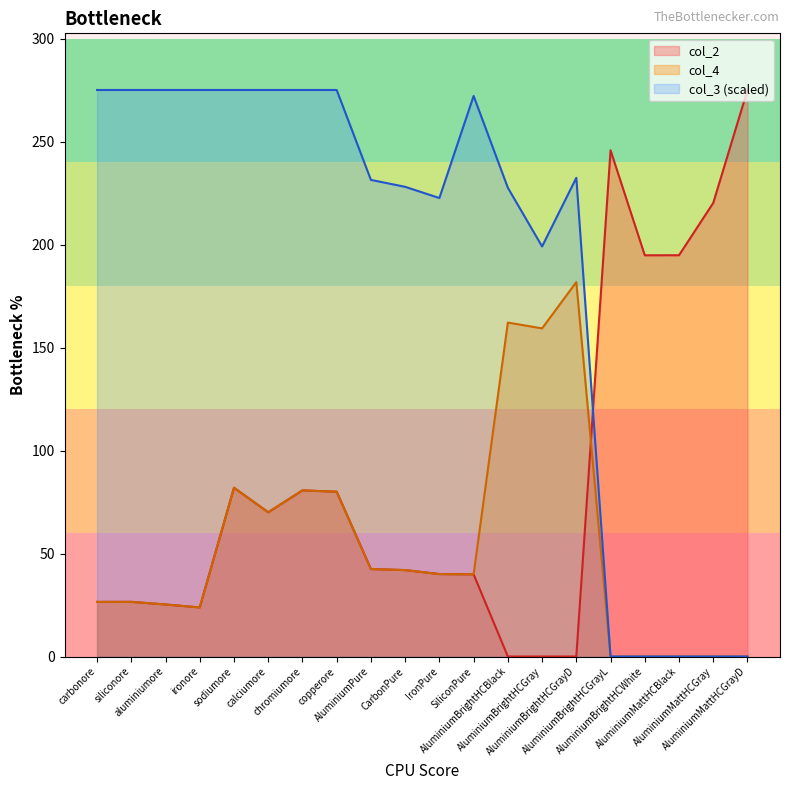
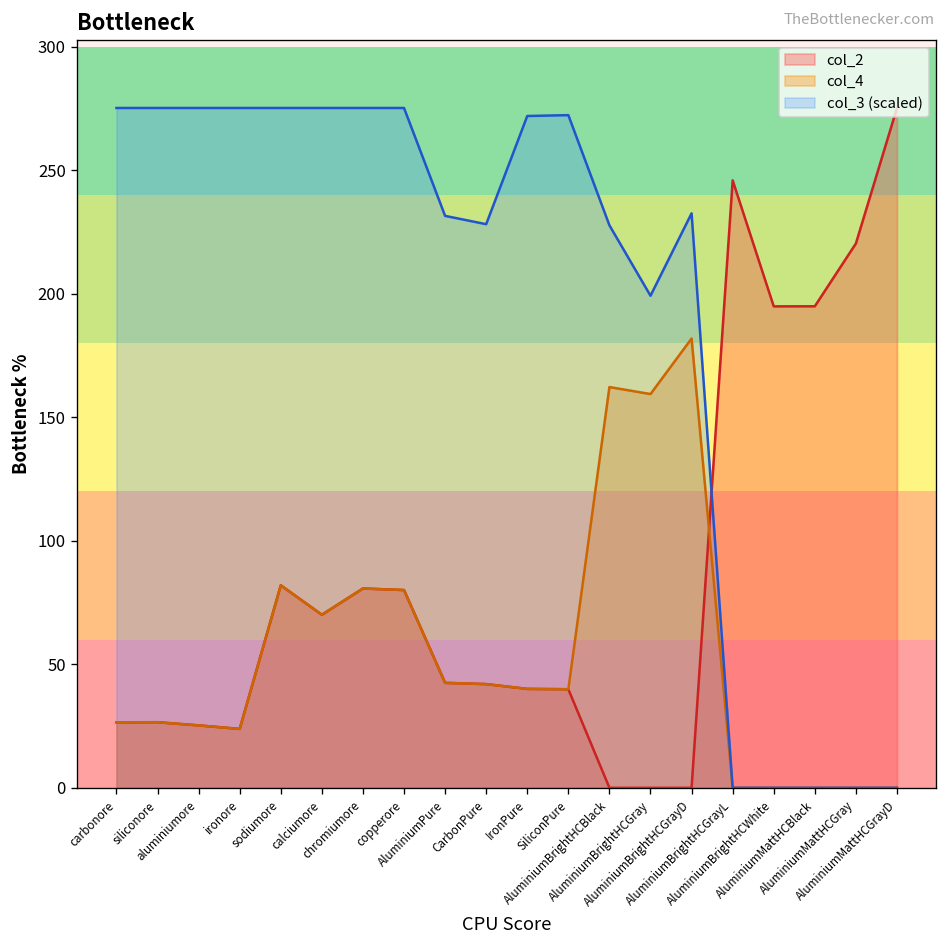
col_3 (scaled), IronPure: 223 -> 272
